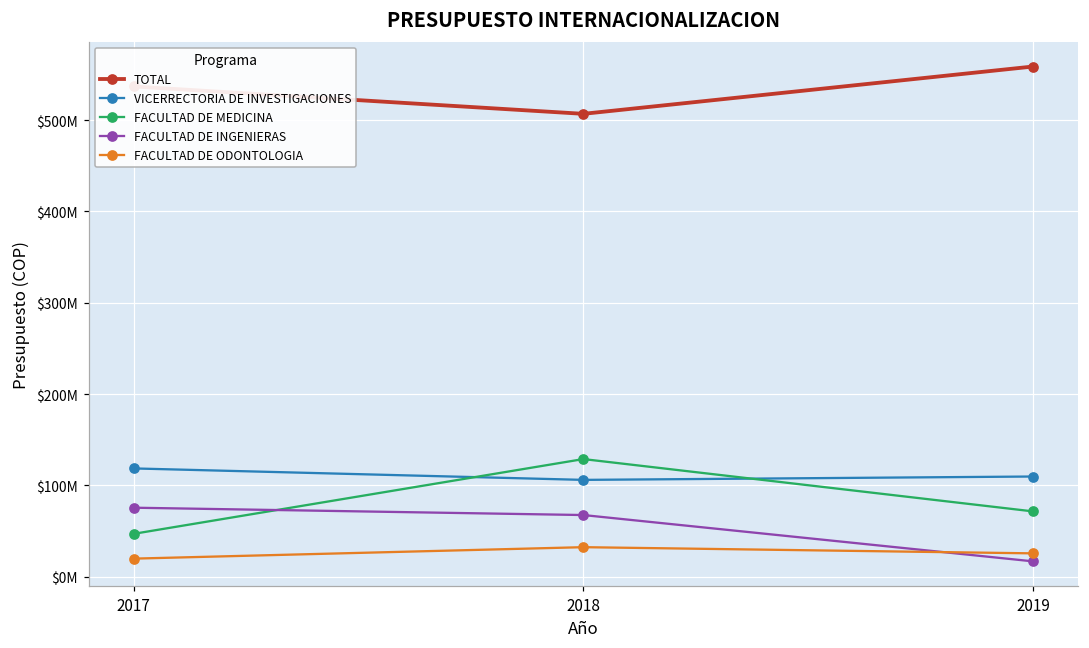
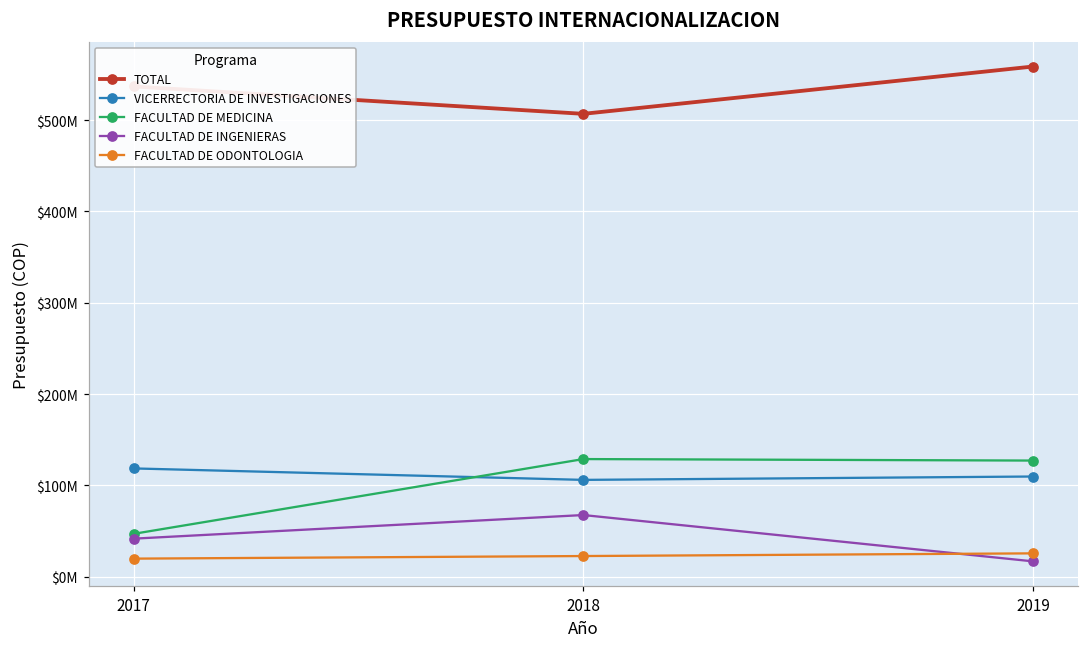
FACULTAD DE INGENIERAS, 2017: $80000000 -> $40000000
FACULTAD DE ODONTOLOGIA, 2018: $30000000 -> $20000000
FACULTAD DE MEDICINA, 2019: $70000000 -> $130000000
